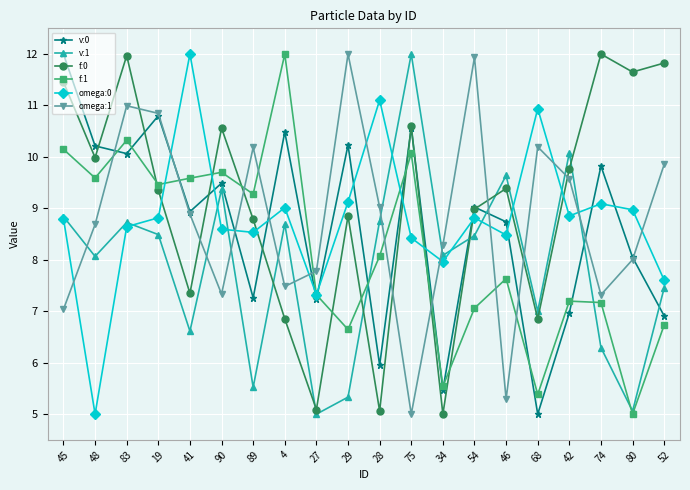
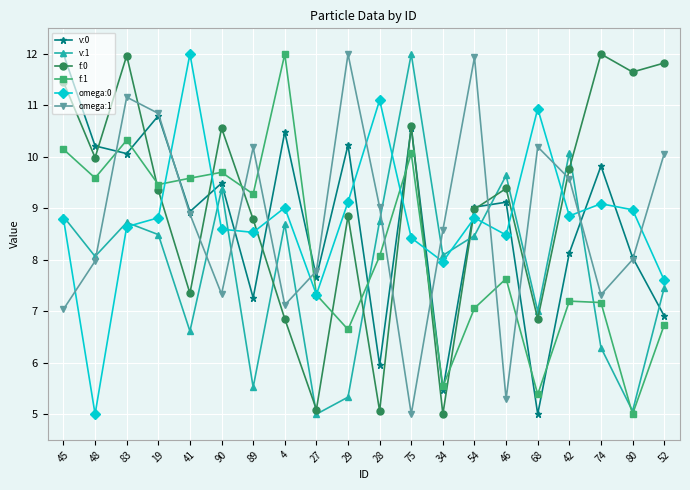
omega:1, 48: 8.7 -> 8.0
omega:1, 83: 11.0 -> 11.2
omega:1, 4: 7.5 -> 7.1
v:0, 27: 7.2 -> 7.7
omega:1, 34: 8.3 -> 8.6
v:0, 46: 8.7 -> 9.1
v:0, 42: 7.0 -> 8.1
omega:1, 52: 9.9 -> 10.1
